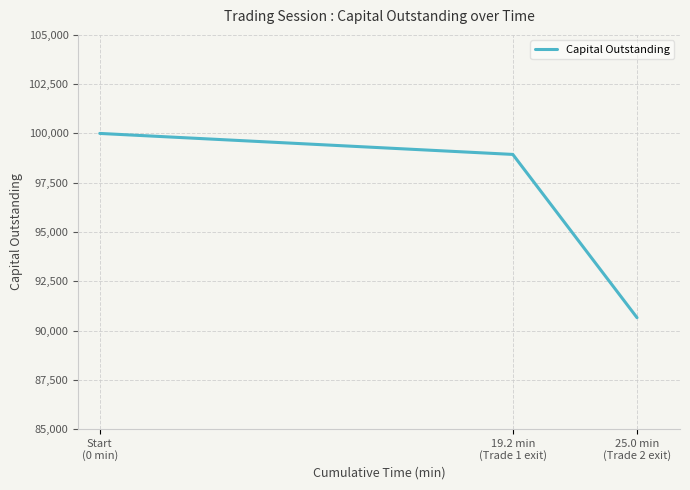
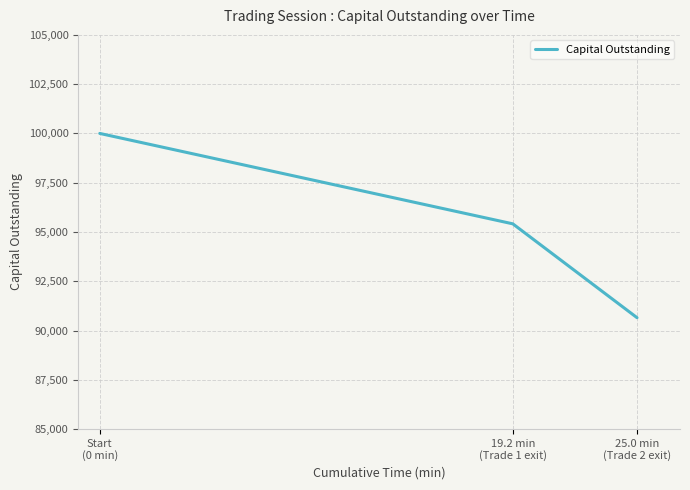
19.2 min (Trade 1 exit): 98,900 -> 95,400
